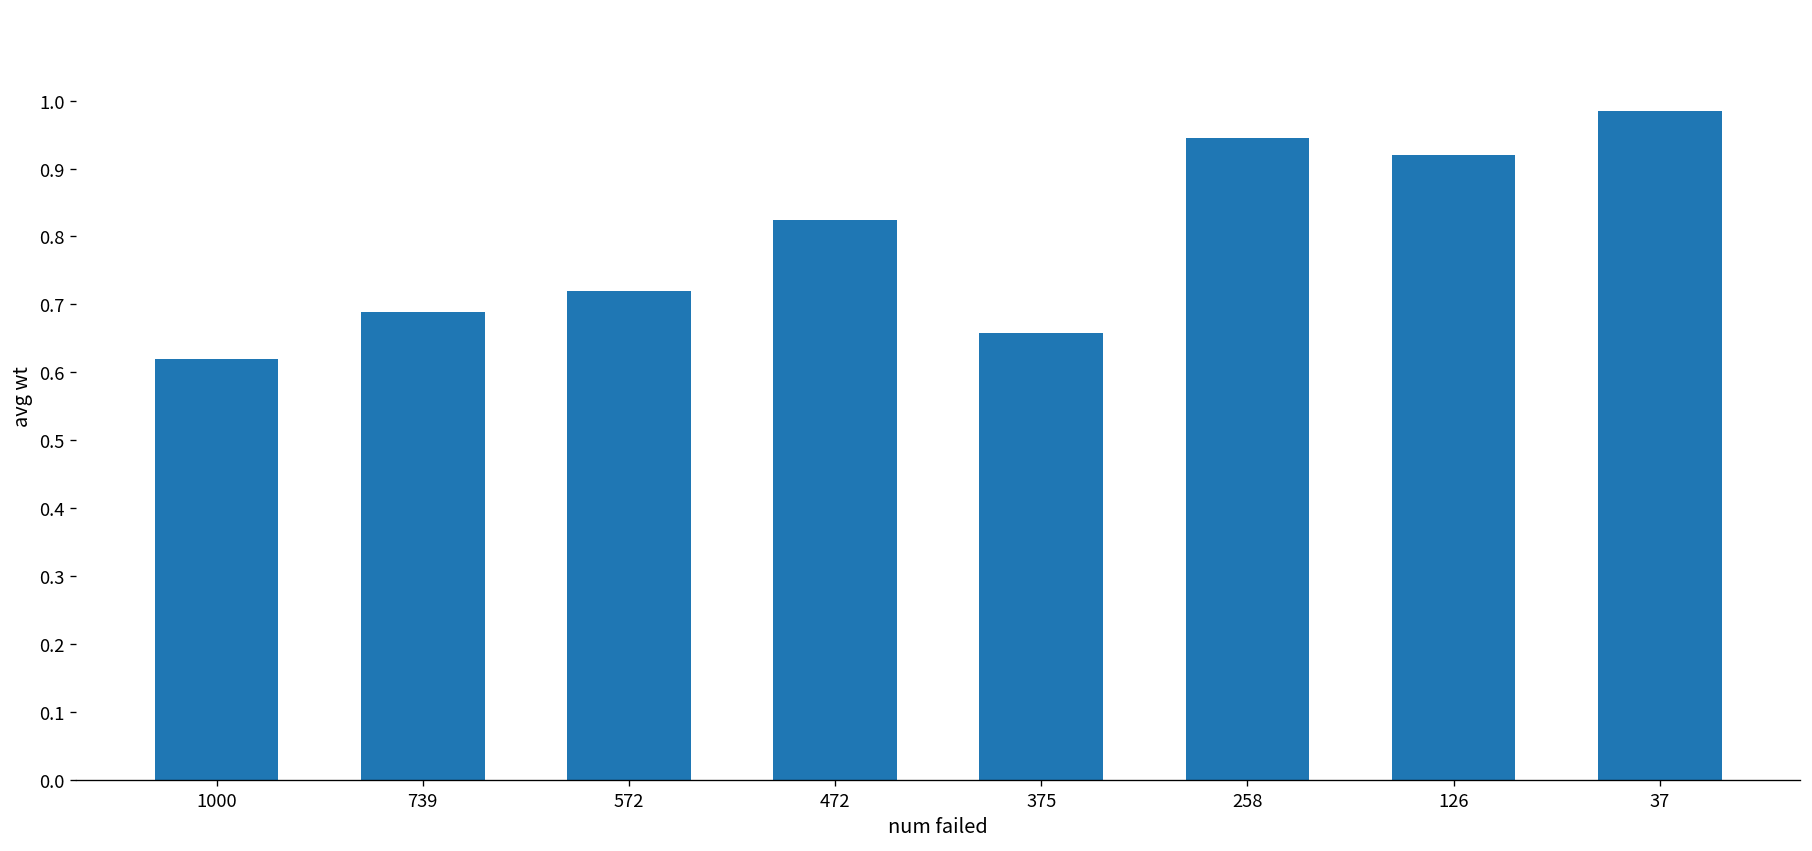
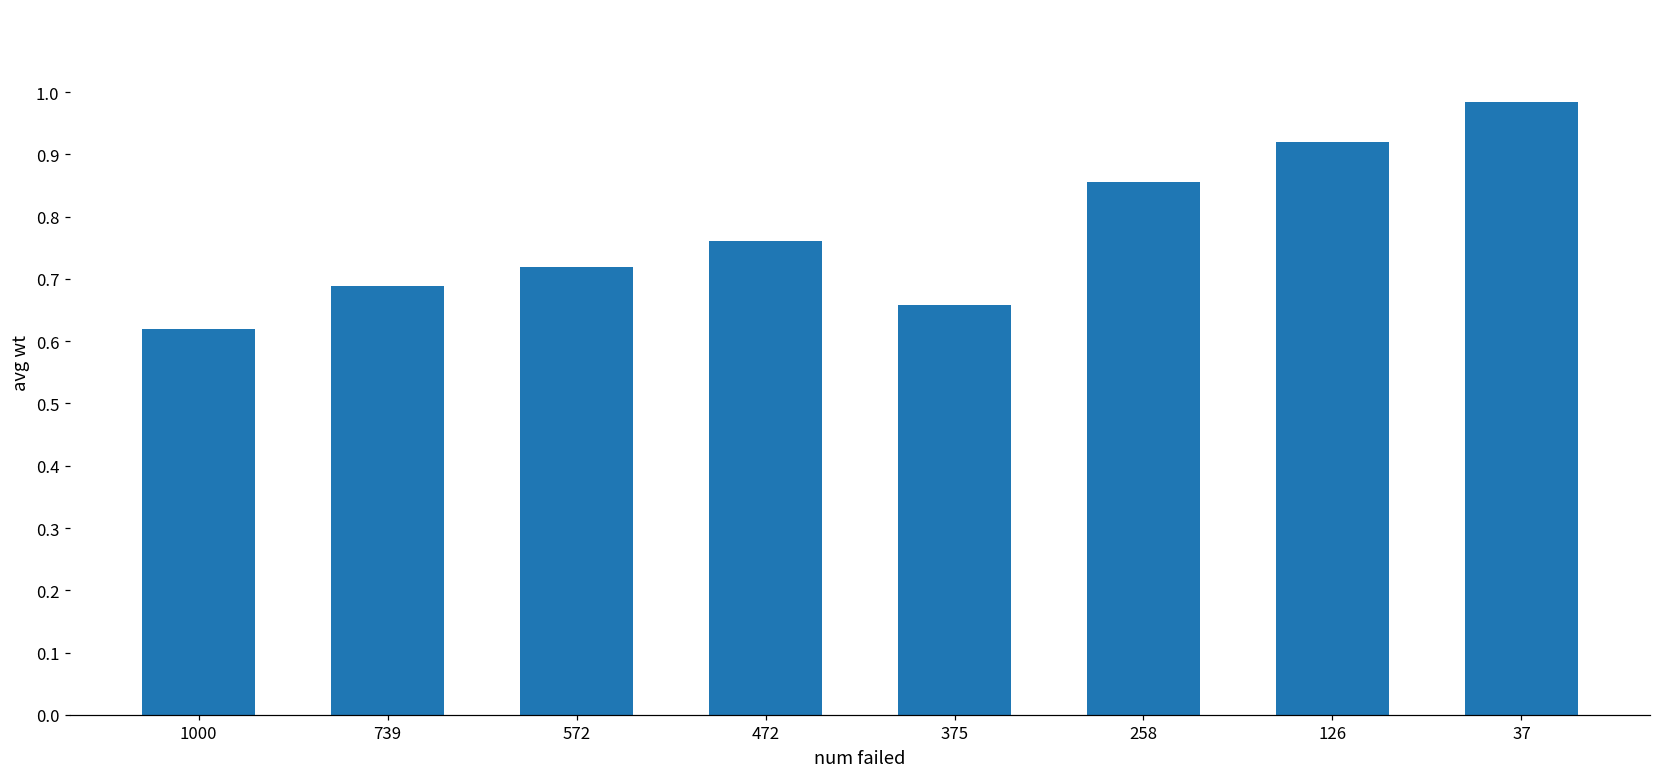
472: 0.82 -> 0.76
258: 0.95 -> 0.86
